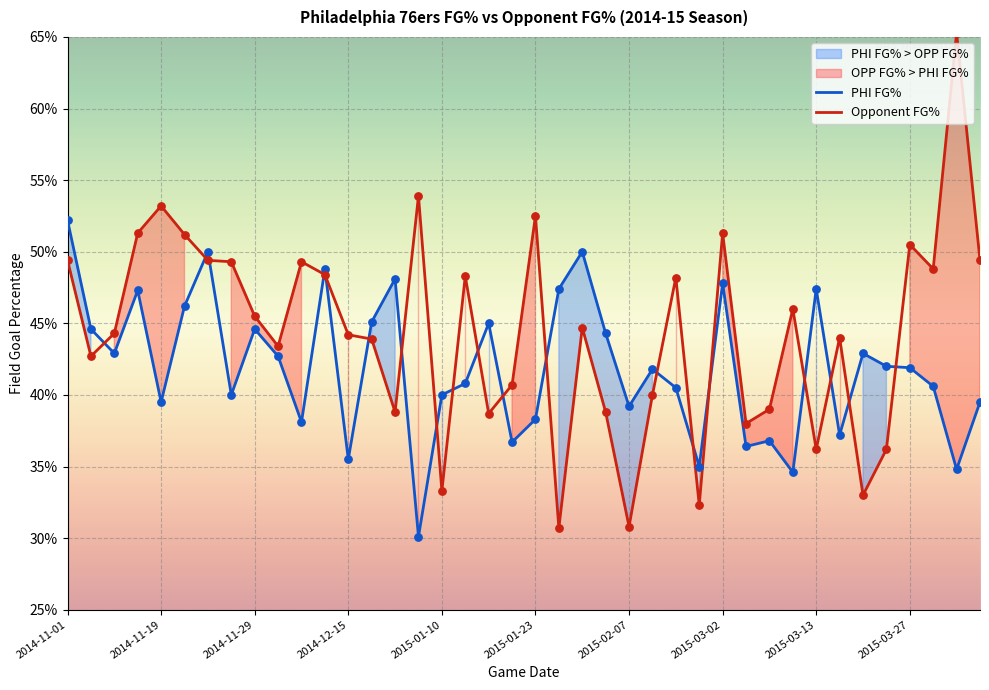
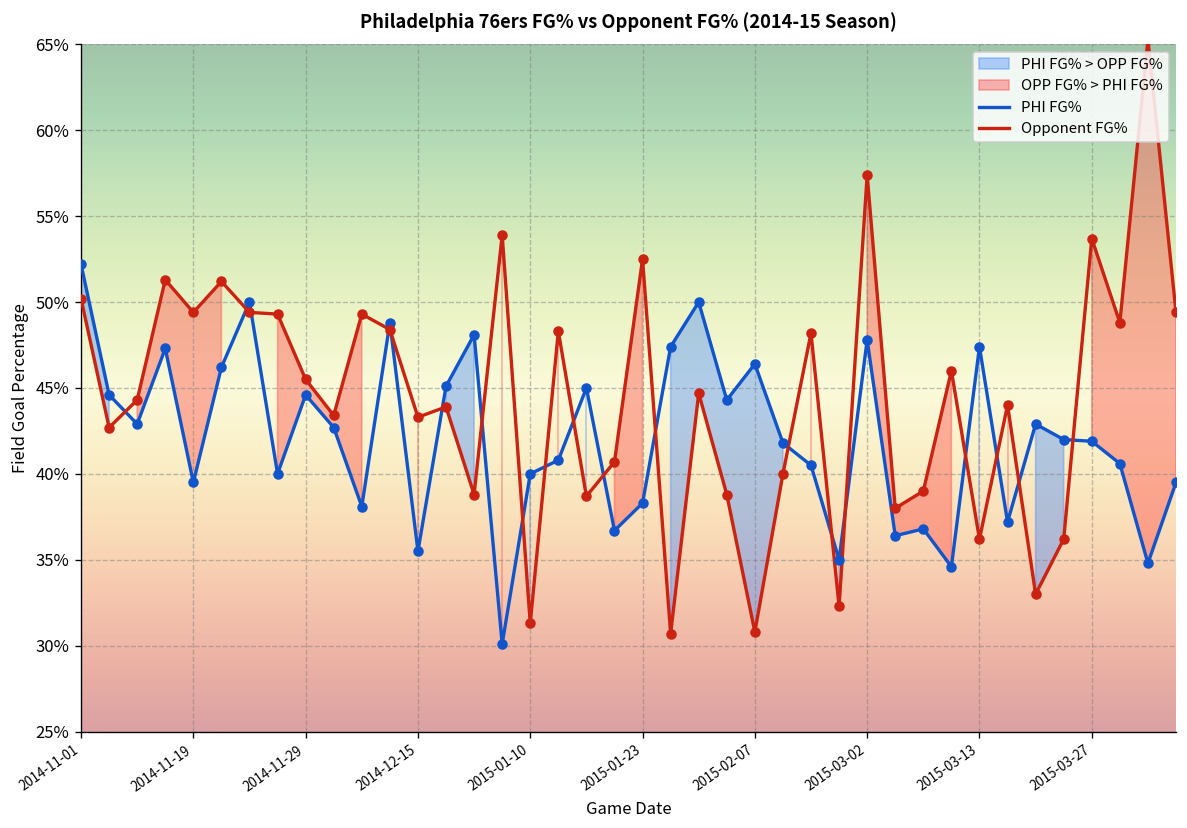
Opponent FG%, 2014-11-01: 49.4% -> 50.2%
Opponent FG%, 2014-11-19: 53.2% -> 49.4%
Opponent FG%, 2014-12-15: 44.2% -> 43.3%
Opponent FG%, 2015-01-10: 33.3% -> 31.3%
PHI FG%, 2015-02-07: 39.2% -> 46.4%
Opponent FG%, 2015-03-02: 51.3% -> 57.4%
Opponent FG%, 2015-03-27: 50.5% -> 53.7%
